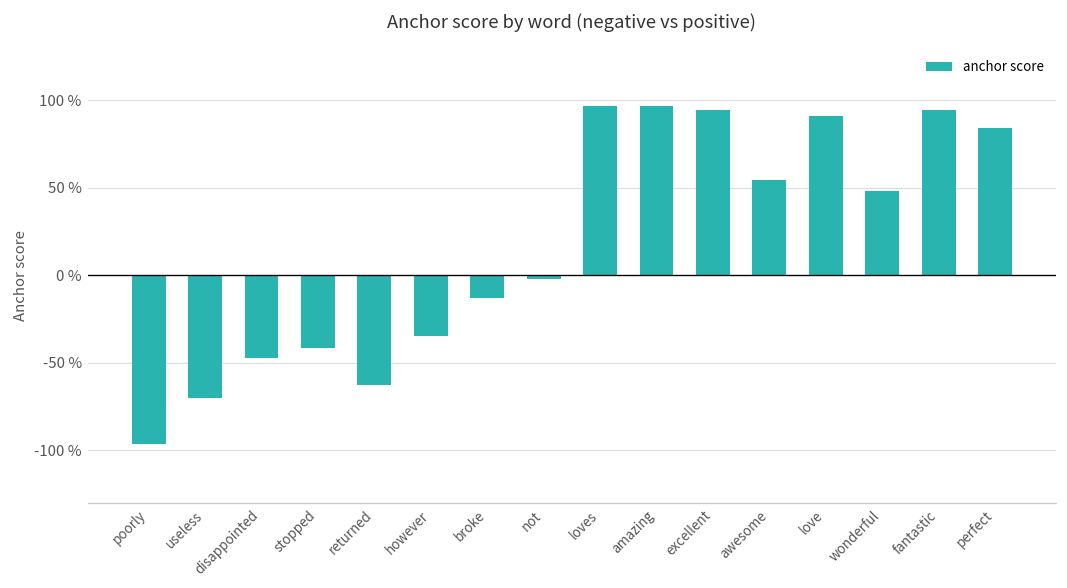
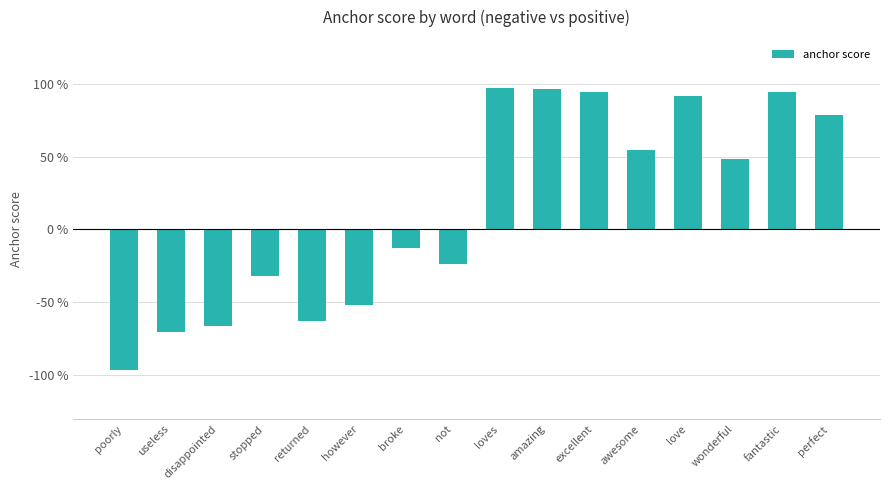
disappointed: -47 % -> -66 %
stopped: -42 % -> -32 %
however: -35 % -> -51 %
not: -2 % -> -23 %
perfect: 84 % -> 78 %
